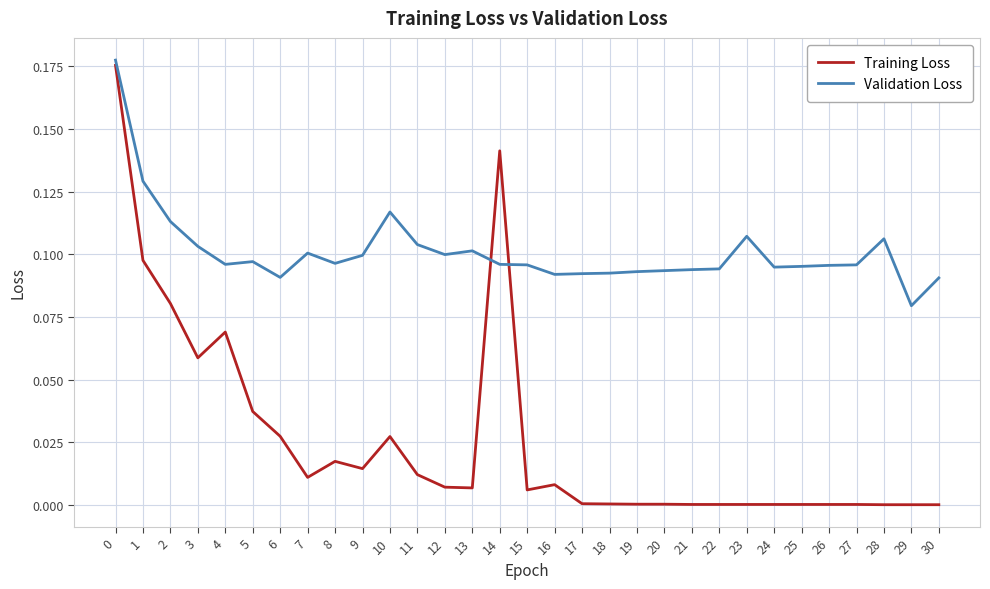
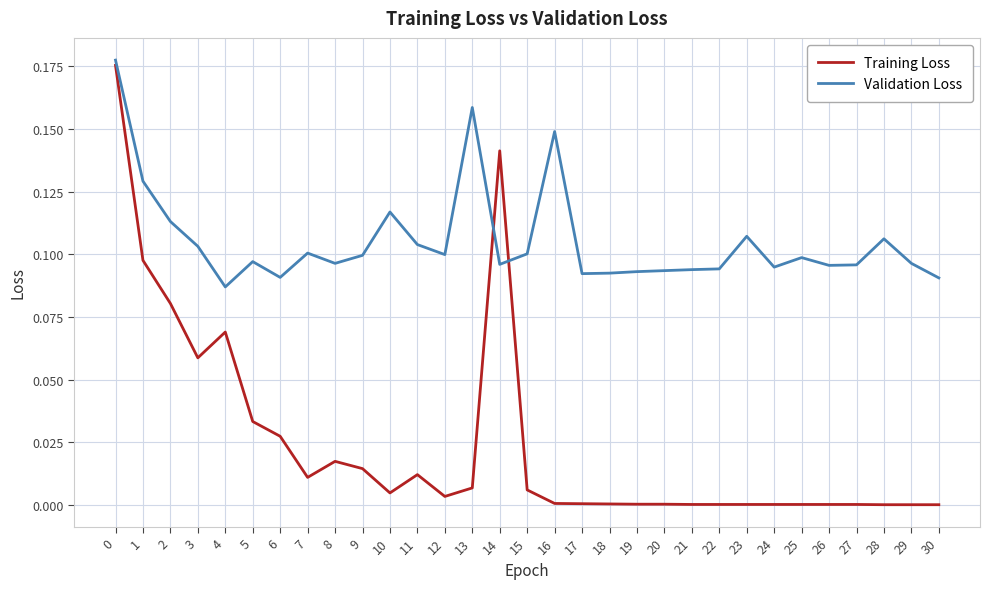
Validation Loss, 4: 0.096 -> 0.087
Training Loss, 5: 0.037 -> 0.033
Training Loss, 10: 0.027 -> 0.005
Training Loss, 12: 0.007 -> 0.003
Validation Loss, 13: 0.101 -> 0.159
Validation Loss, 15: 0.096 -> 0.100
Training Loss, 16: 0.008 -> 0.001
Validation Loss, 16: 0.092 -> 0.149
Validation Loss, 25: 0.095 -> 0.099
Validation Loss, 29: 0.080 -> 0.096
